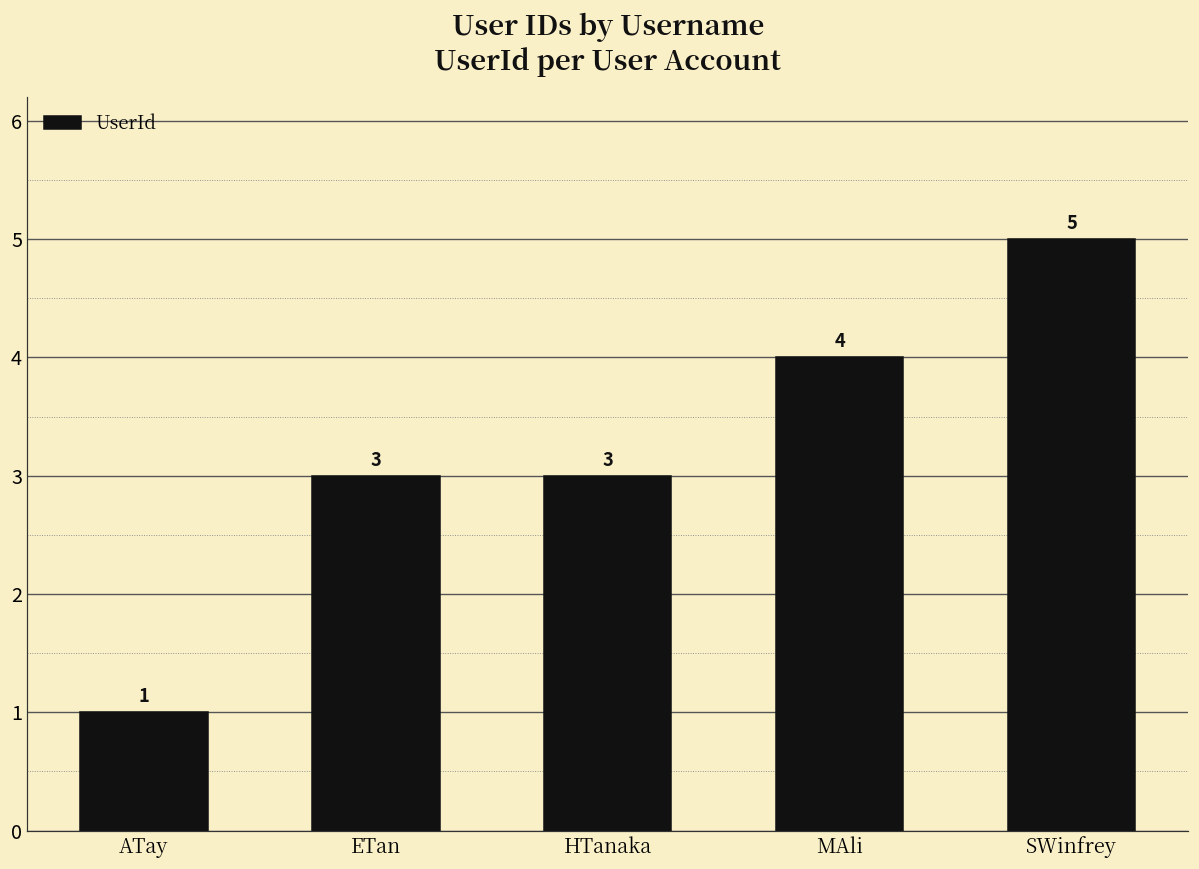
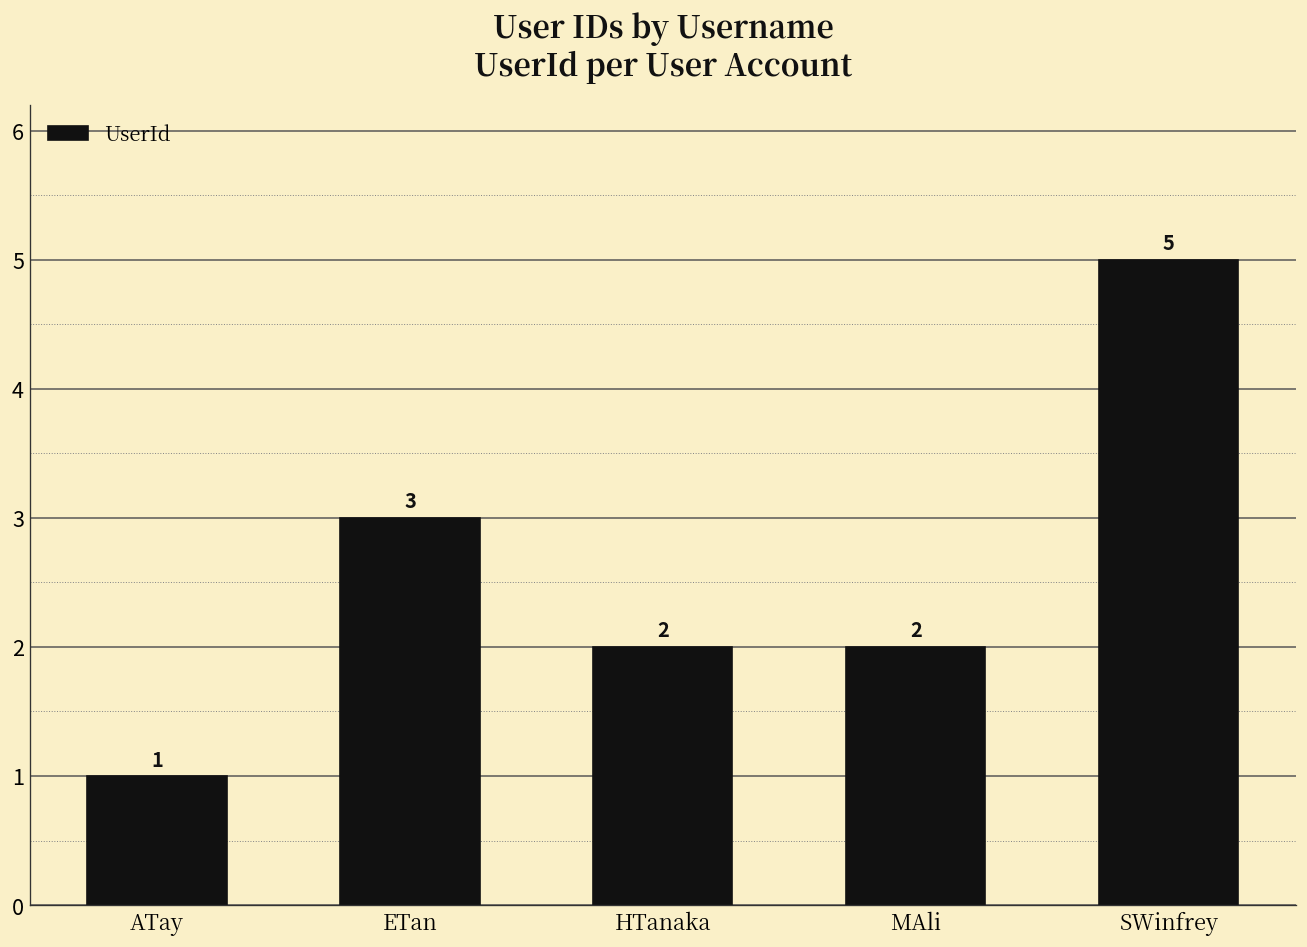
HTanaka: 3 -> 2
MAli: 4 -> 2
